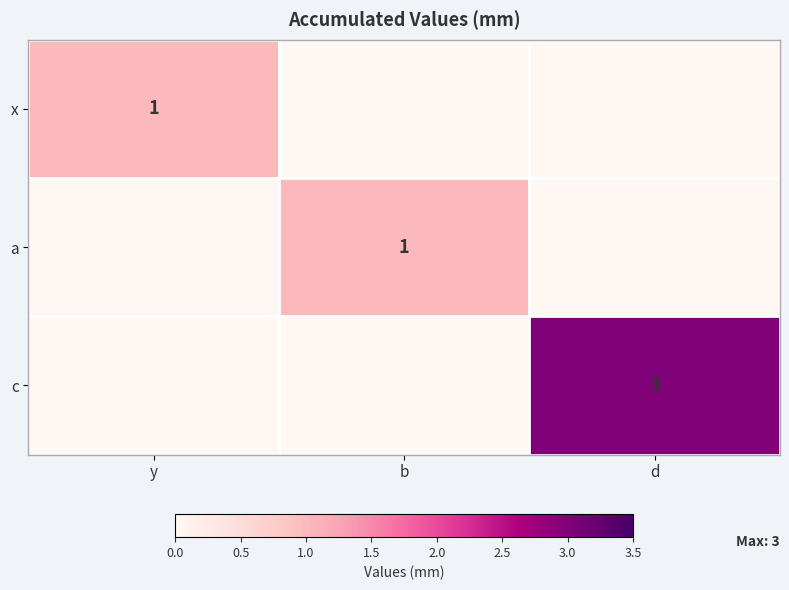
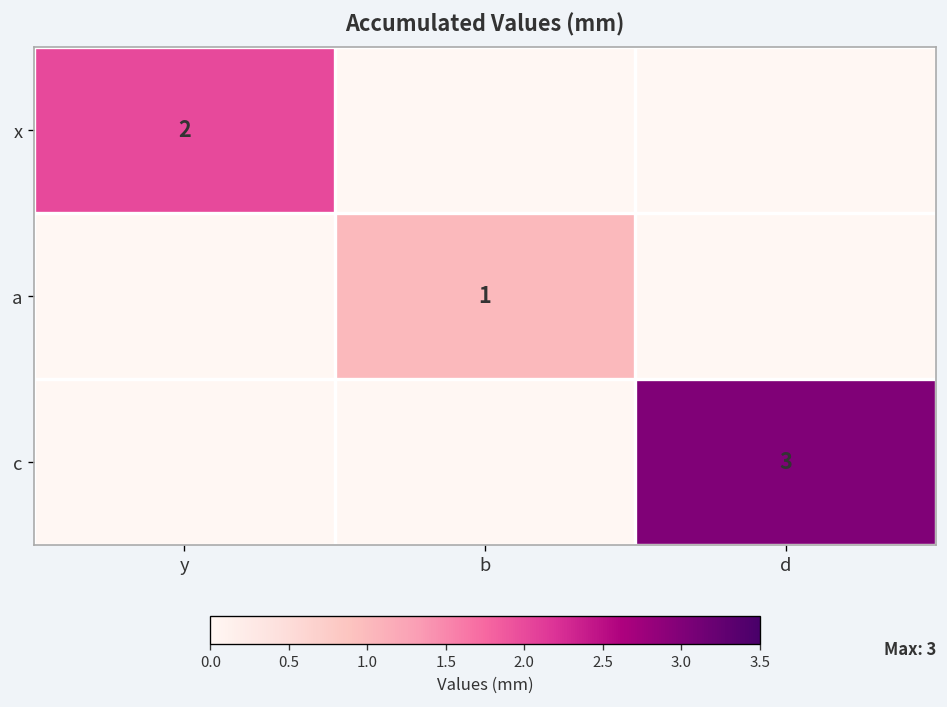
x, y: 1 -> 2
